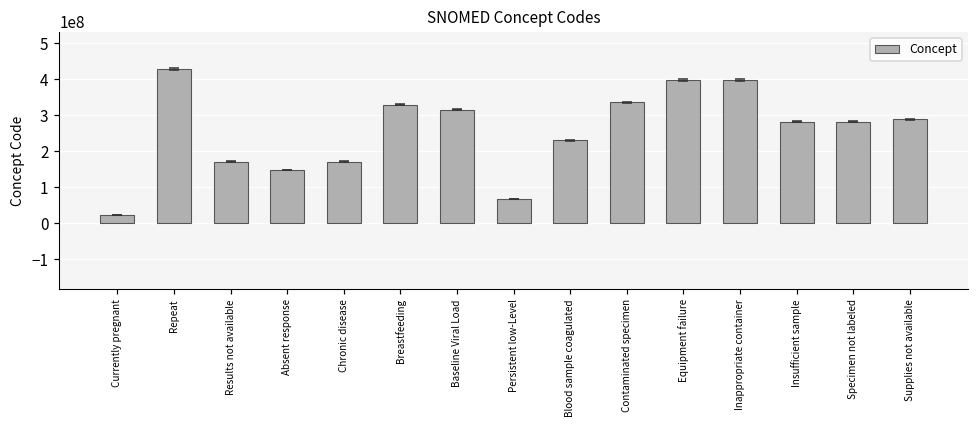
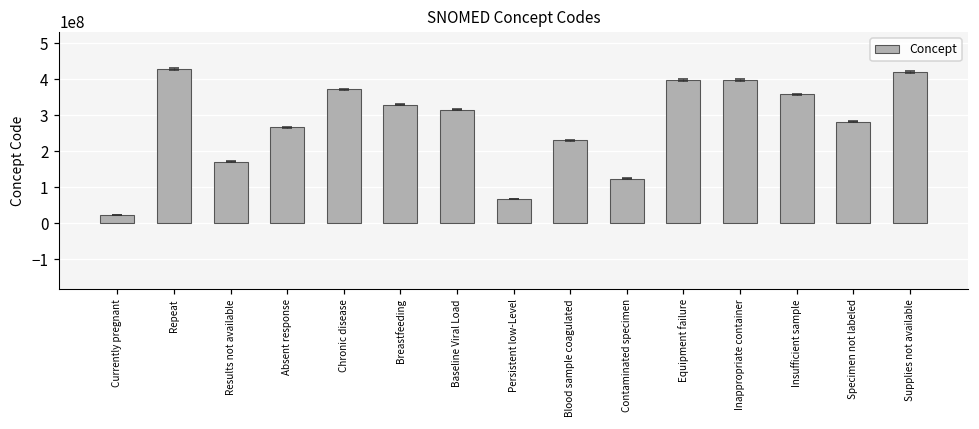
Concept, Absent response: 150000000 -> 270000000
Concept, Chronic disease: 170000000 -> 370000000
Concept, Contaminated specimen: 340000000 -> 120000000
Concept, Insufficient sample: 280000000 -> 360000000
Concept, Supplies not available: 290000000 -> 420000000
